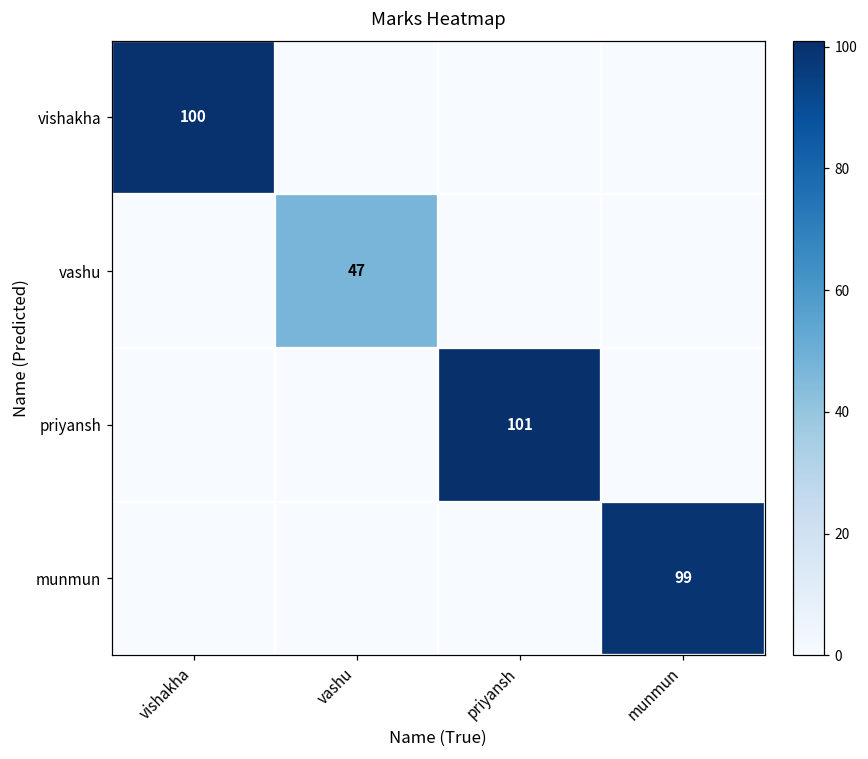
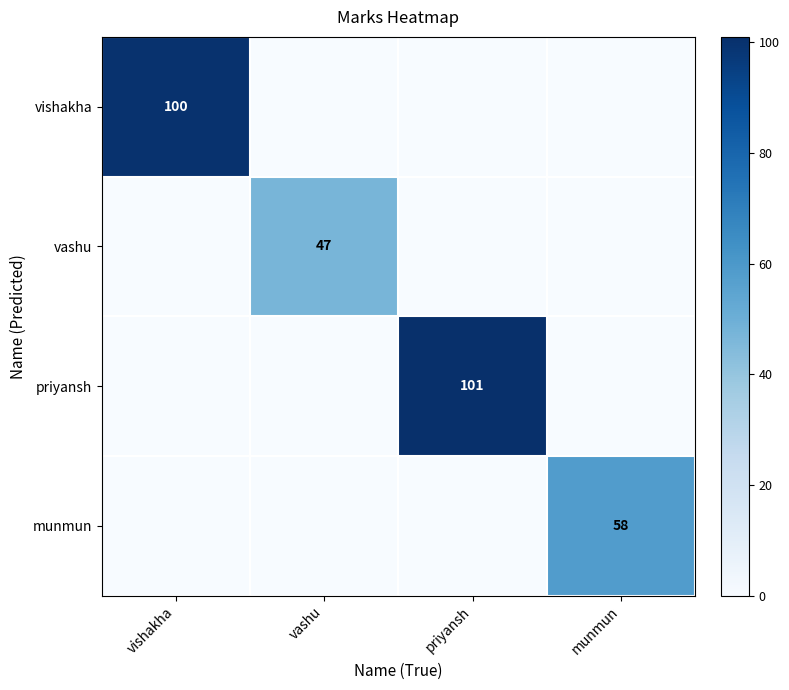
munmun, munmun: 99 -> 58
